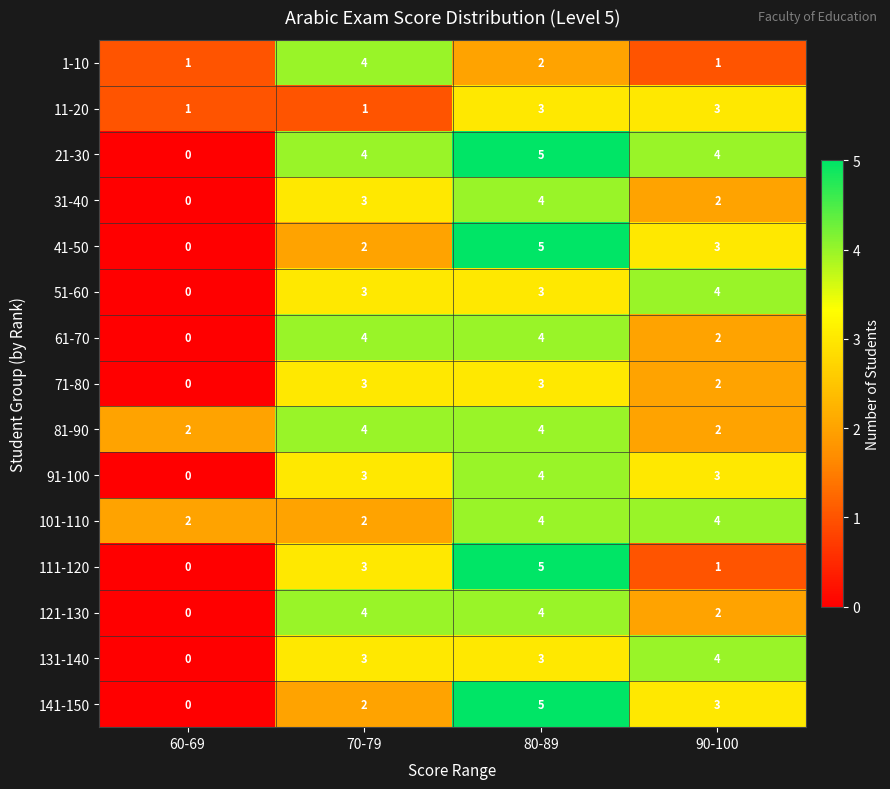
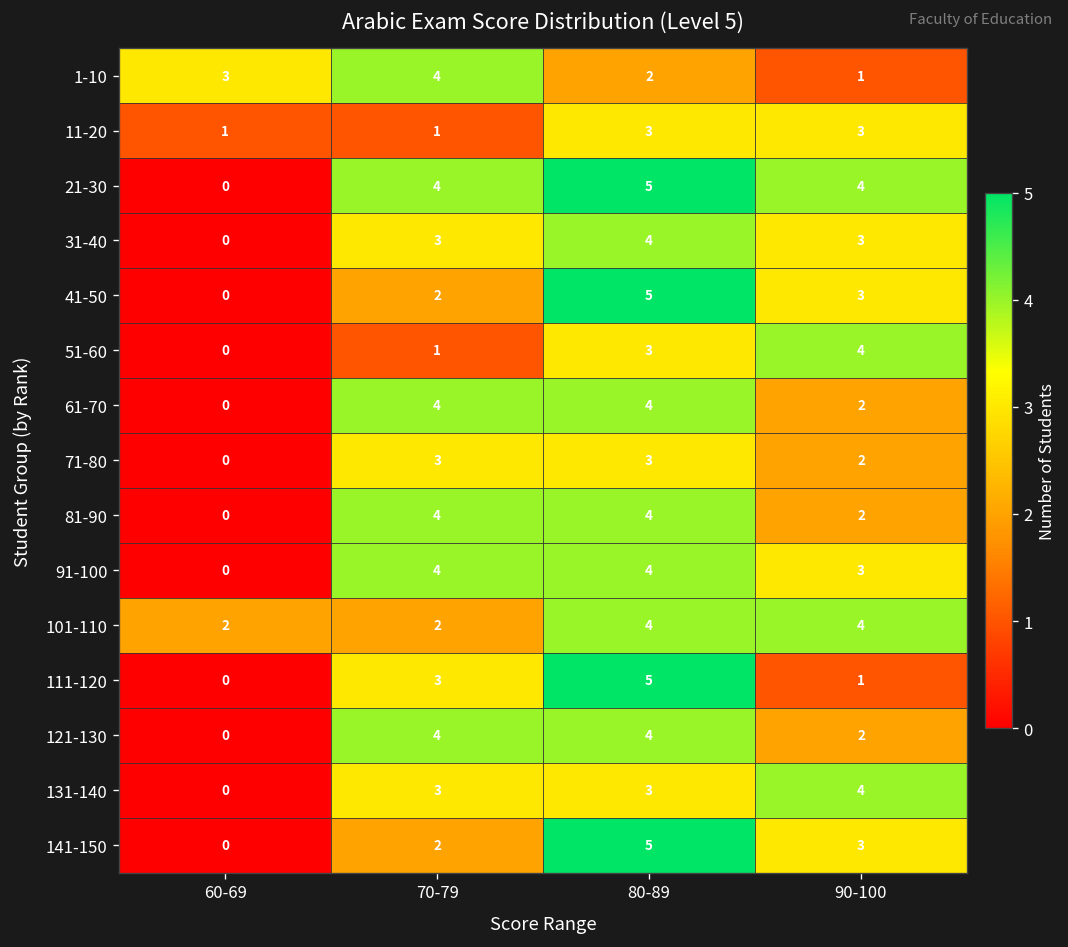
1-10, 60-69: 1 -> 3
31-40, 90-100: 2 -> 3
51-60, 70-79: 3 -> 1
81-90, 60-69: 2 -> 0
91-100, 70-79: 3 -> 4
